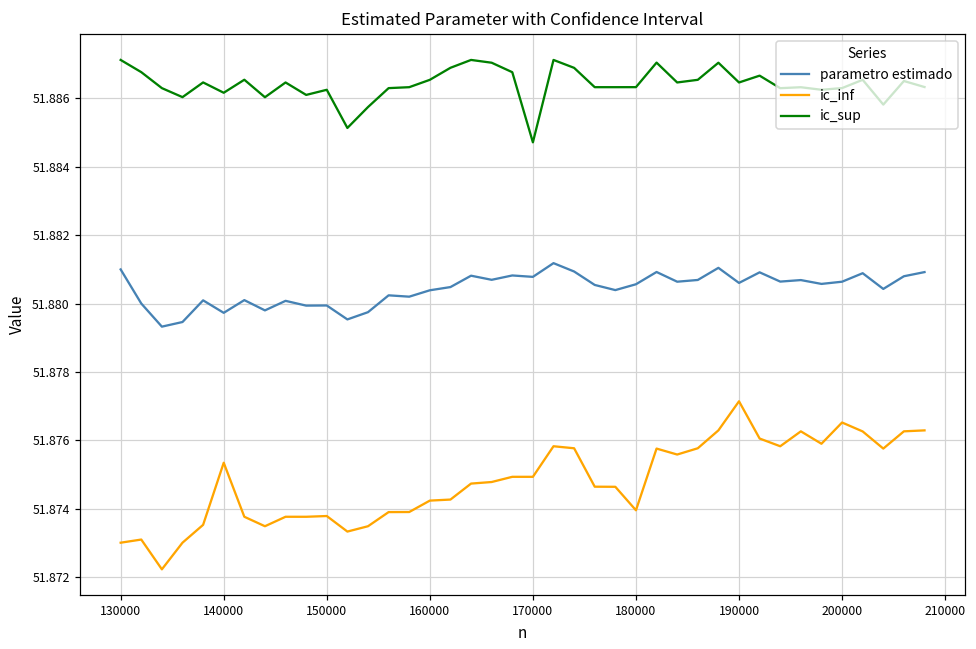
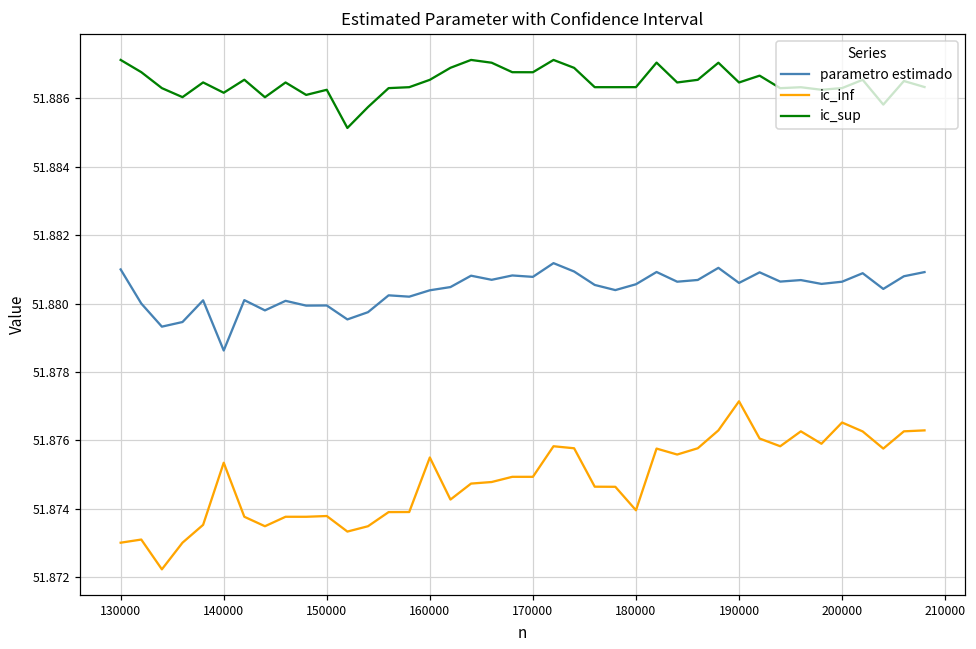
parametro estimado, 140000: 51.8797 -> 51.8786
ic_inf, 160000: 51.8742 -> 51.8755
ic_sup, 170000: 51.8847 -> 51.8868
